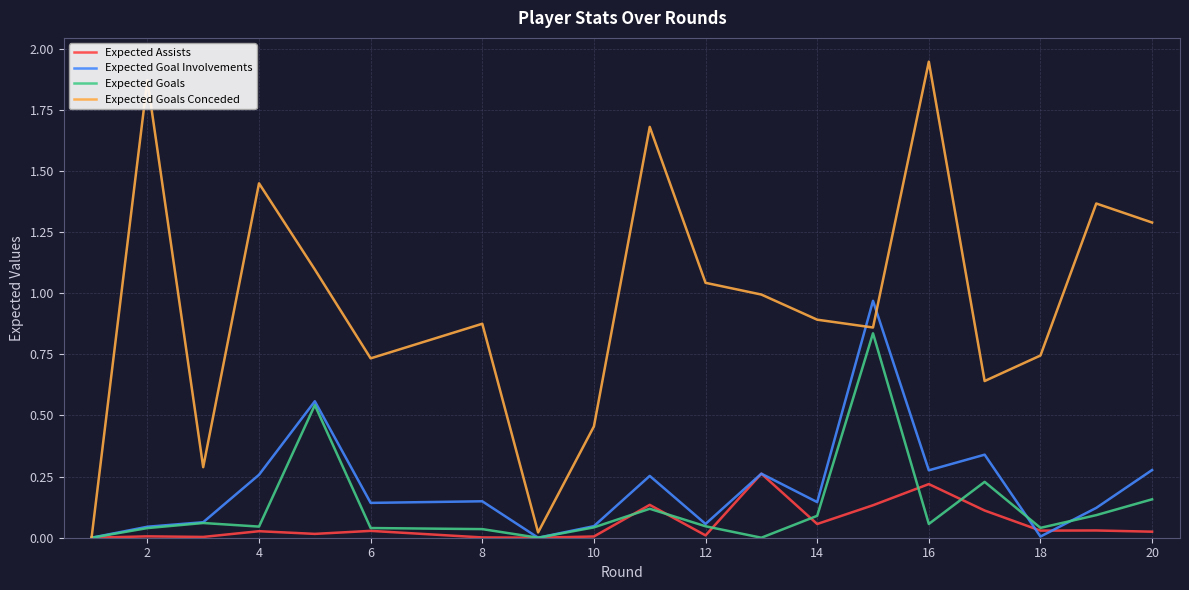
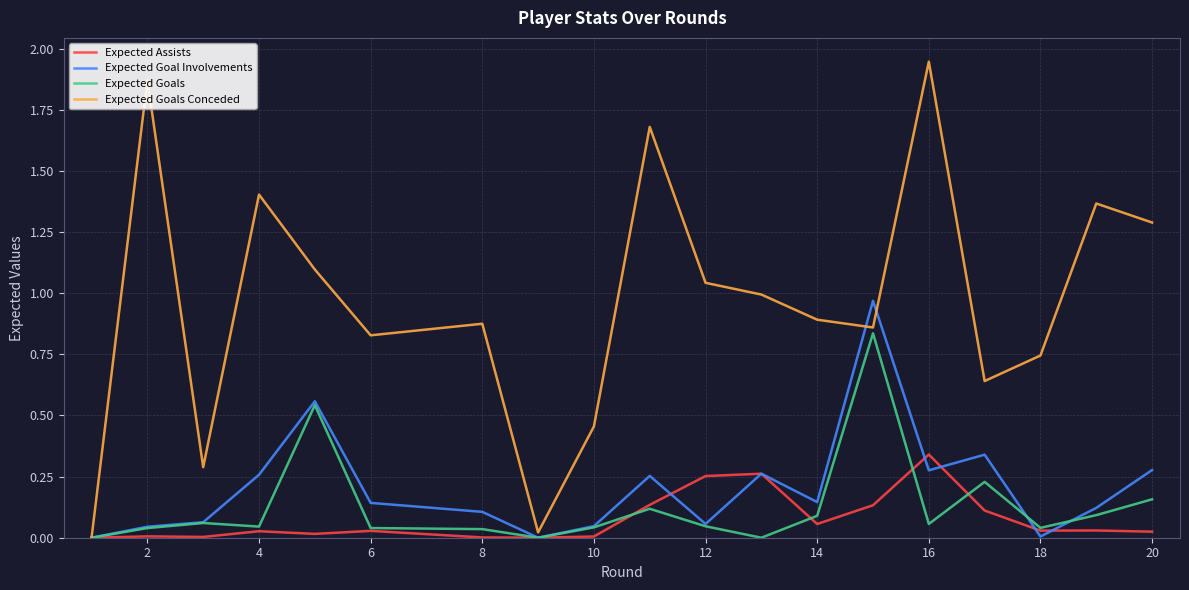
Expected Goals Conceded, 4: 1.45 -> 1.40
Expected Goals Conceded, 6: 0.73 -> 0.83
Expected Goal Involvements, 8: 0.15 -> 0.11
Expected Assists, 12: 0.01 -> 0.25
Expected Assists, 16: 0.22 -> 0.34
